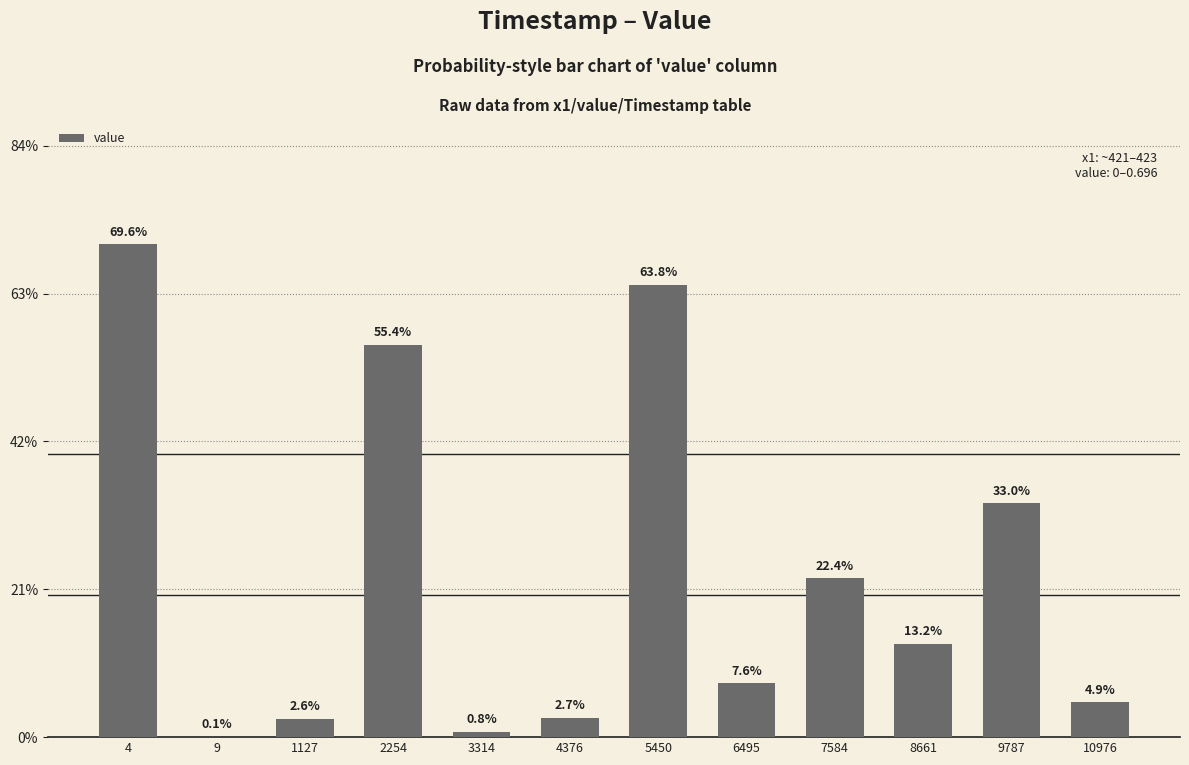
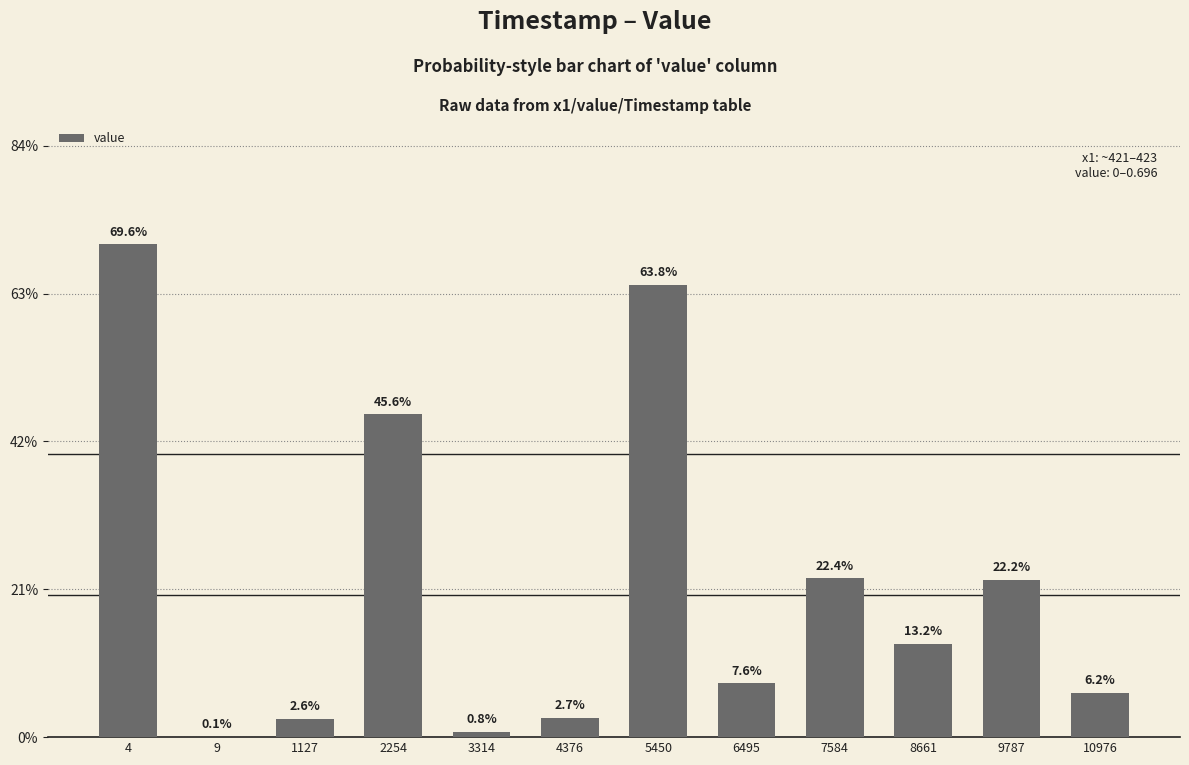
2254: 55.4% -> 45.6%
9787: 33.0% -> 22.2%
10976: 4.9% -> 6.2%
